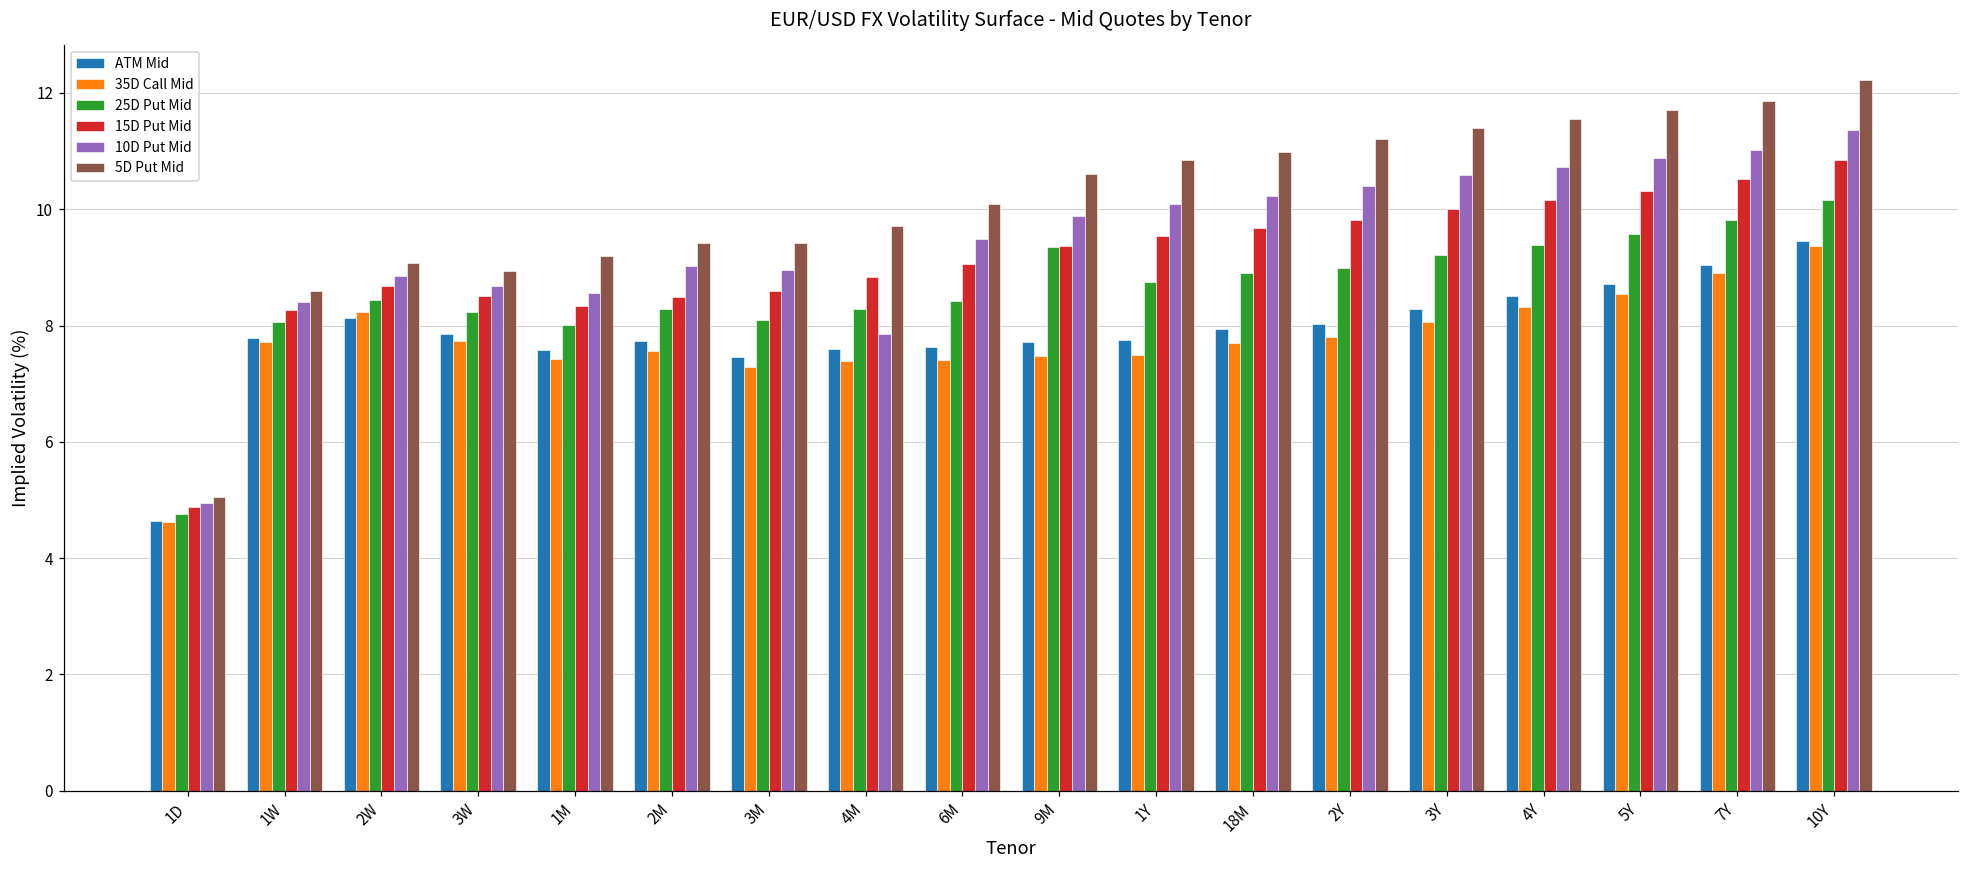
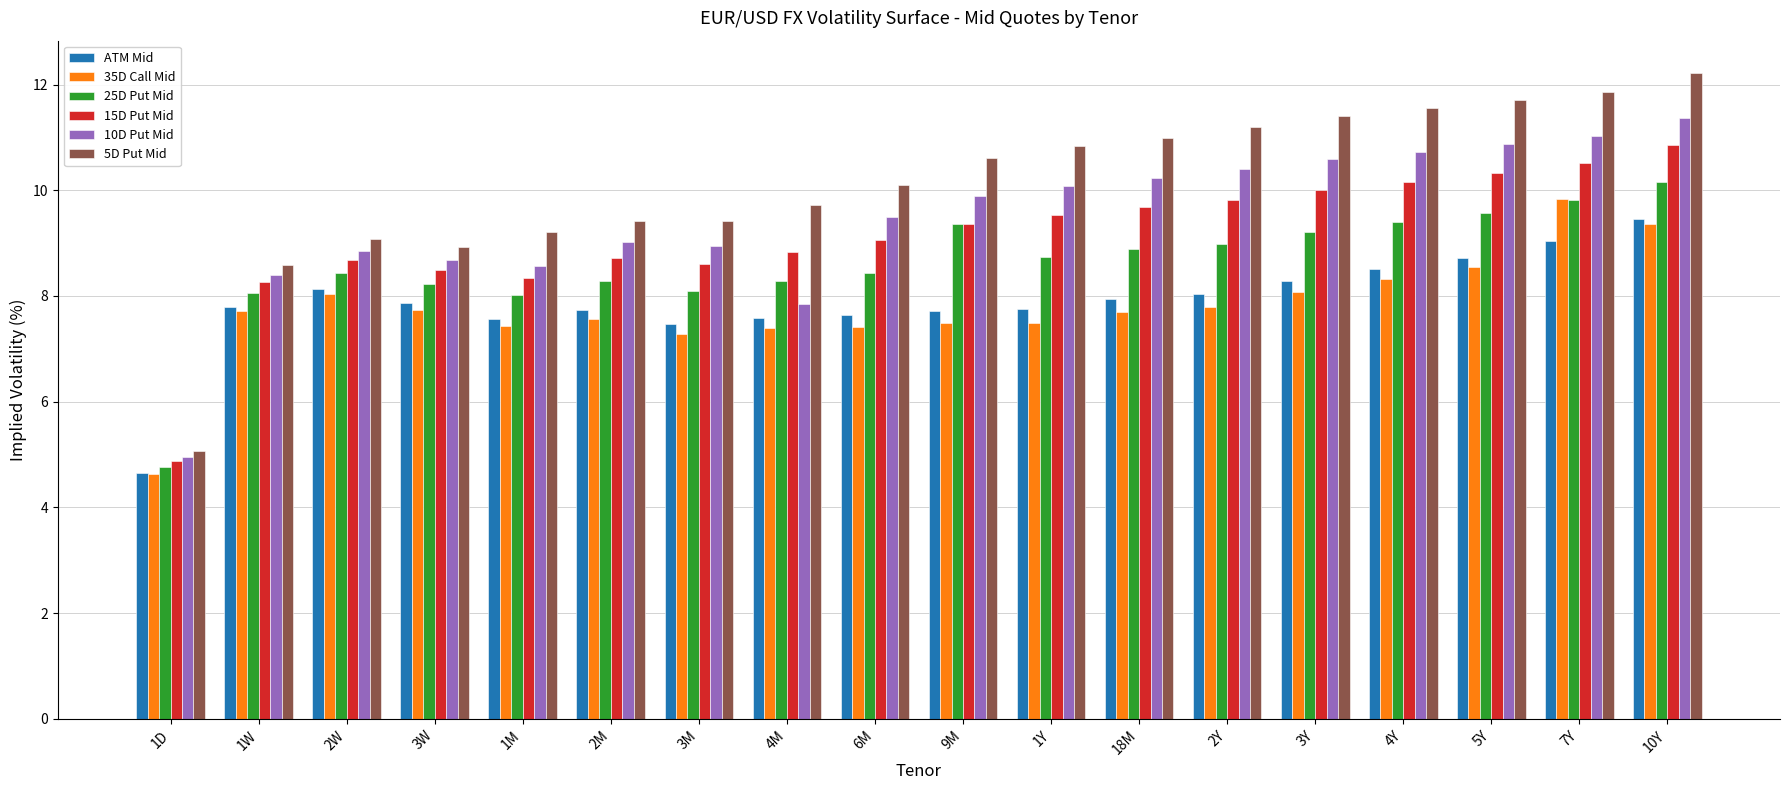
35D Call Mid, 2W: 8.2 -> 8.0
15D Put Mid, 2M: 8.5 -> 8.7
35D Call Mid, 7Y: 8.9 -> 9.8
